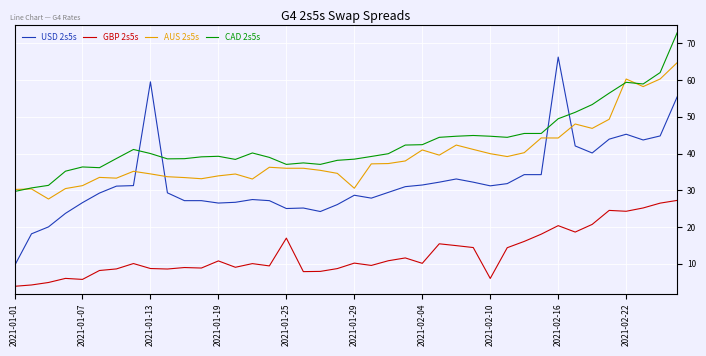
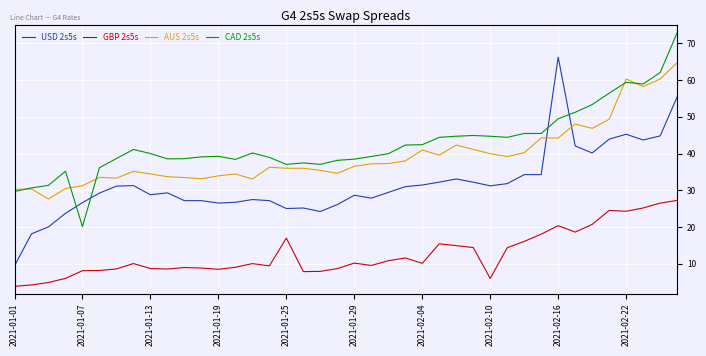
GBP 2s5s, 2021-01-07: 6 -> 8
CAD 2s5s, 2021-01-07: 36 -> 20
USD 2s5s, 2021-01-13: 59 -> 29
GBP 2s5s, 2021-01-19: 11 -> 9
AUS 2s5s, 2021-01-29: 31 -> 37
